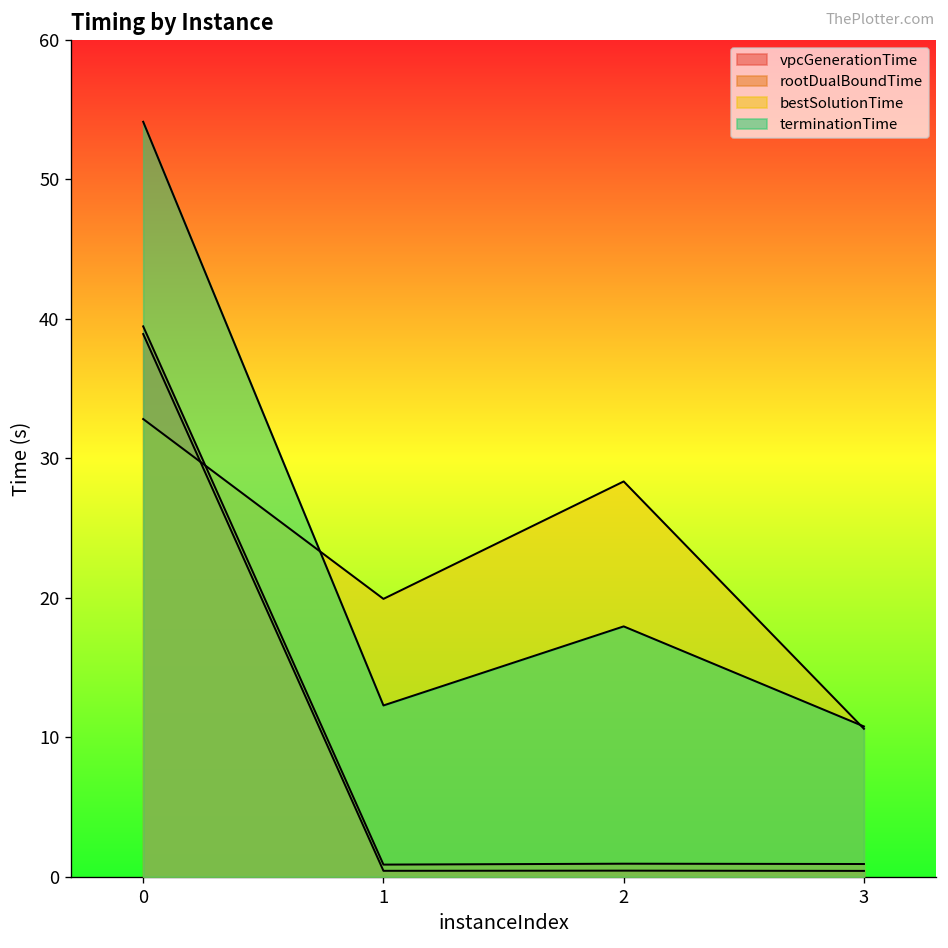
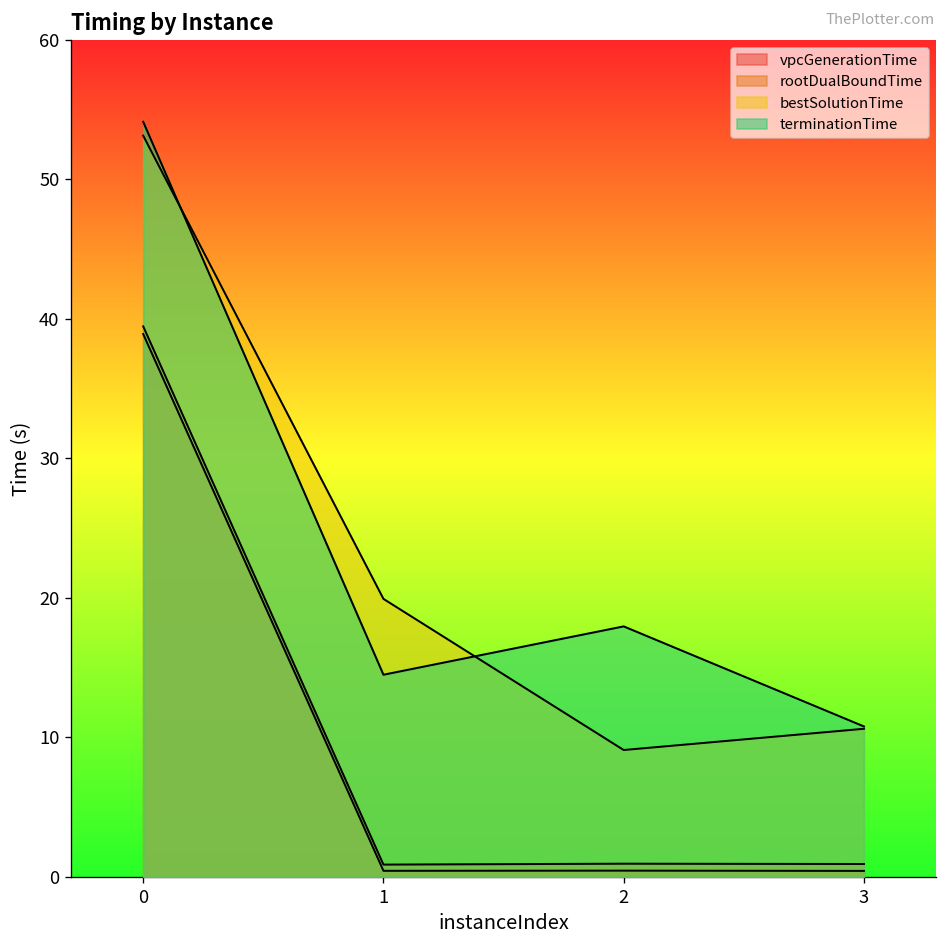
bestSolutionTime, 0: 32.8 -> 53.1
terminationTime, 1: 12.3 -> 14.5
bestSolutionTime, 2: 28.3 -> 9.1
